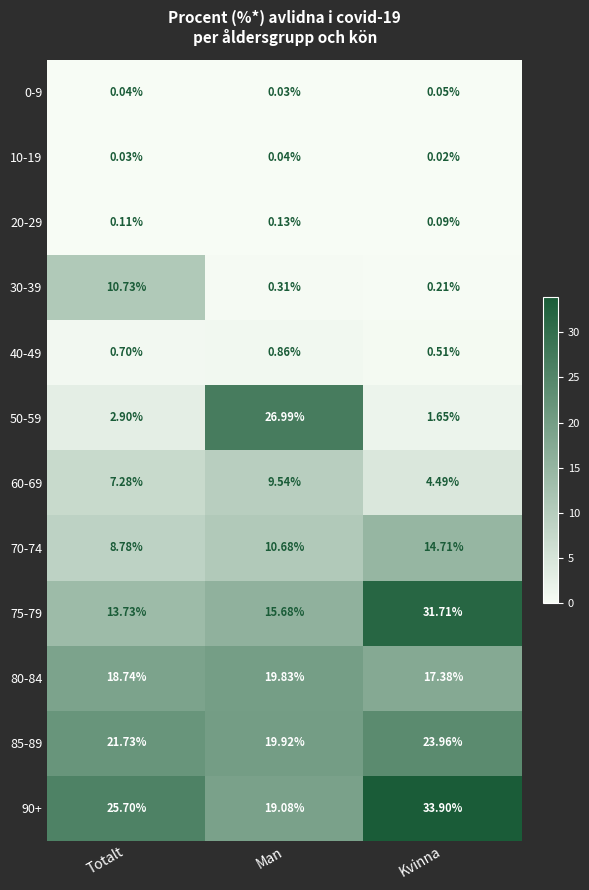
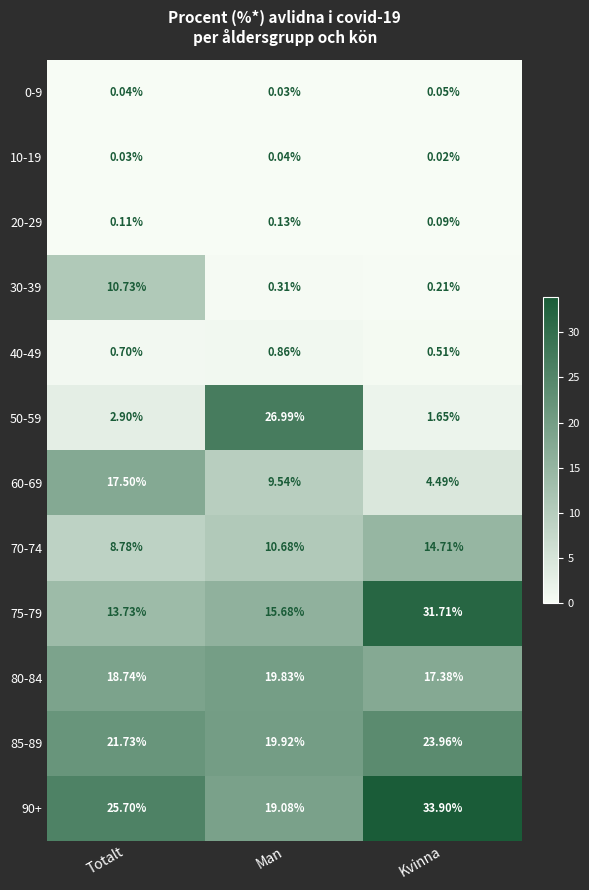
60-69, Totalt: 7.28% -> 17.50%
